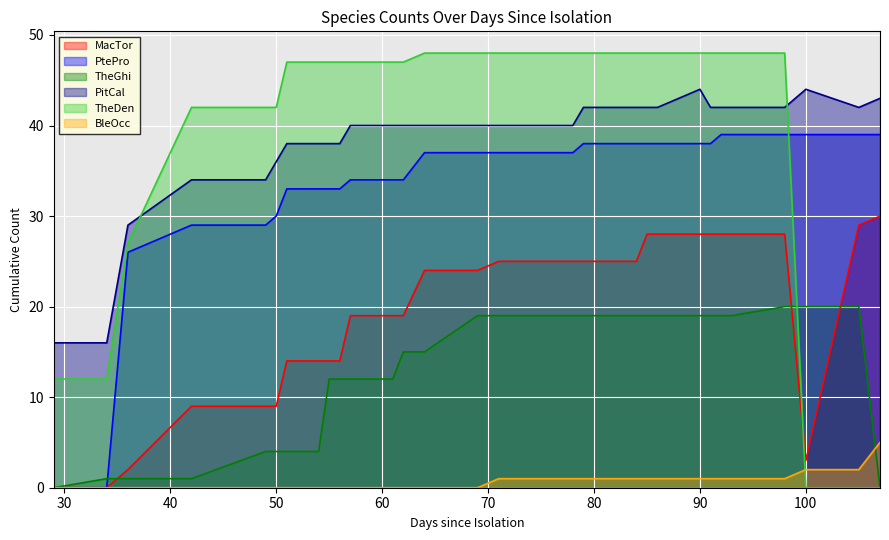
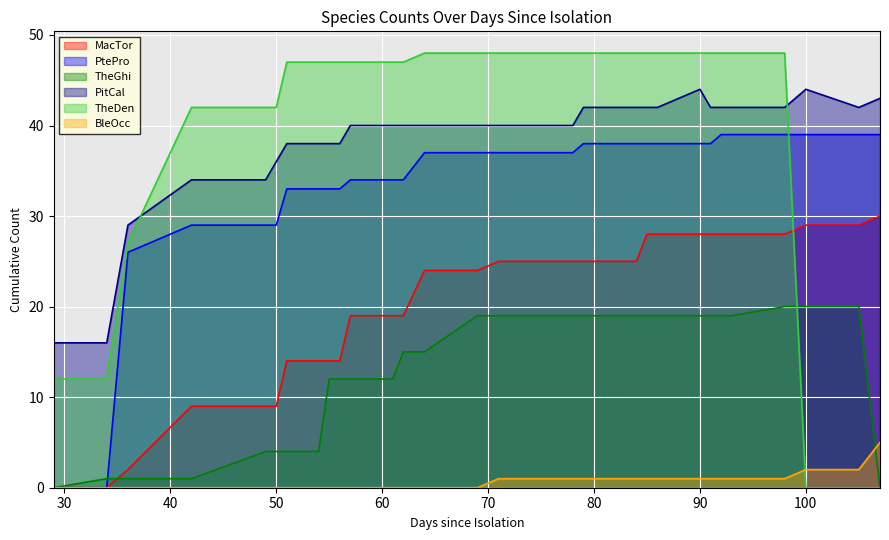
PtePro, 50: 30 -> 29
MacTor, 100: 3 -> 29
